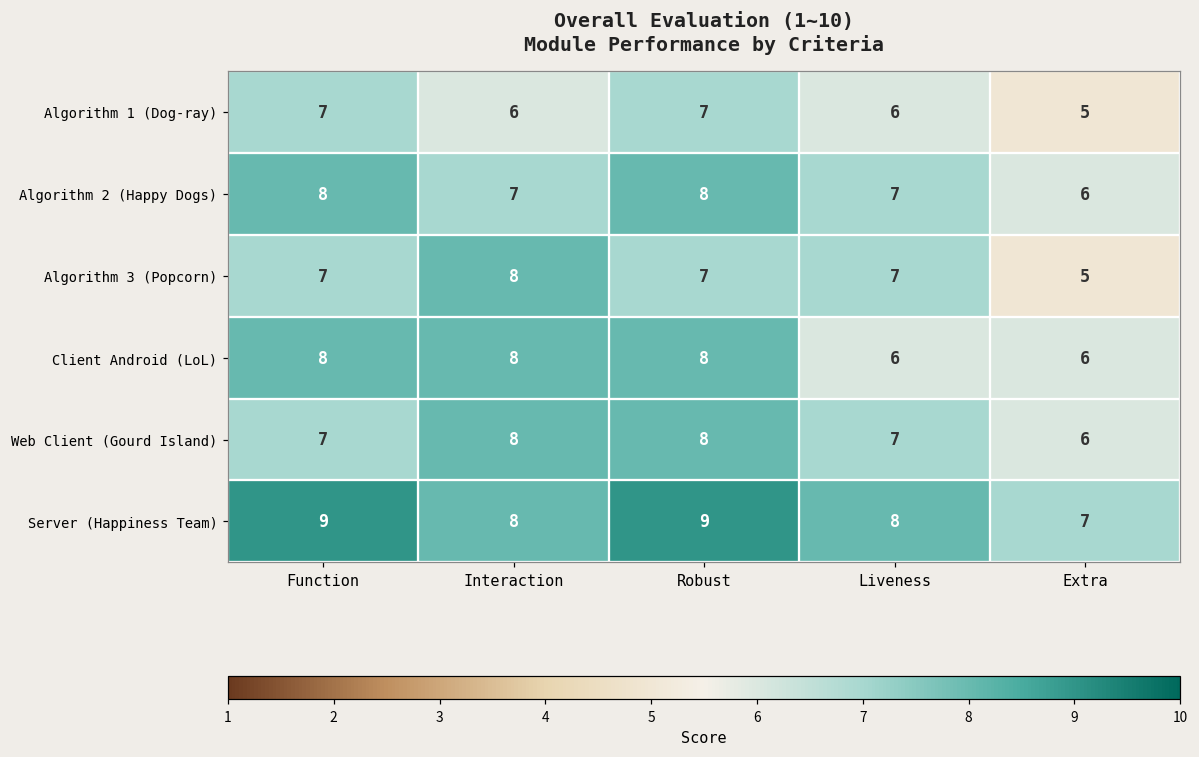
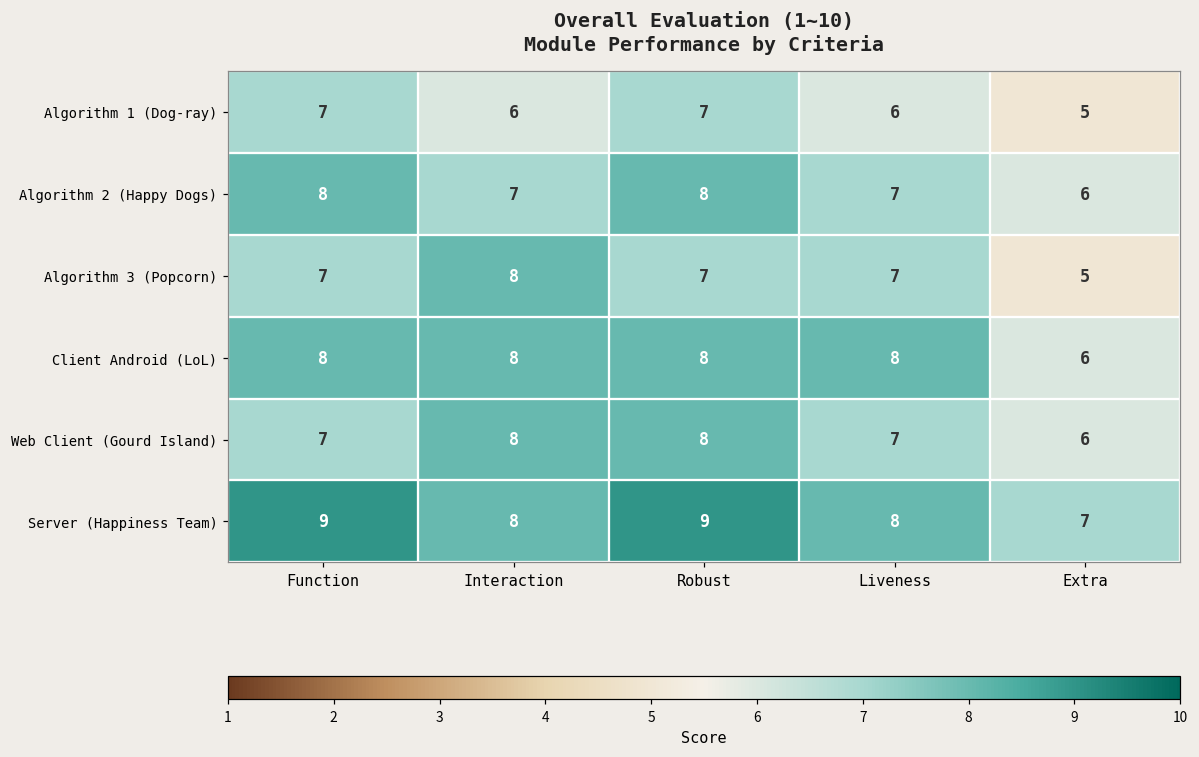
Client Android (LoL), Liveness: 6 -> 8
